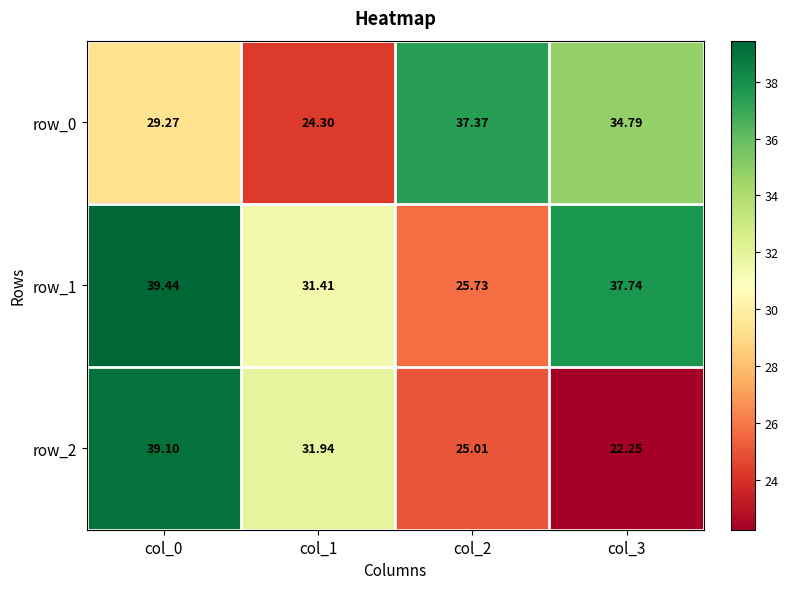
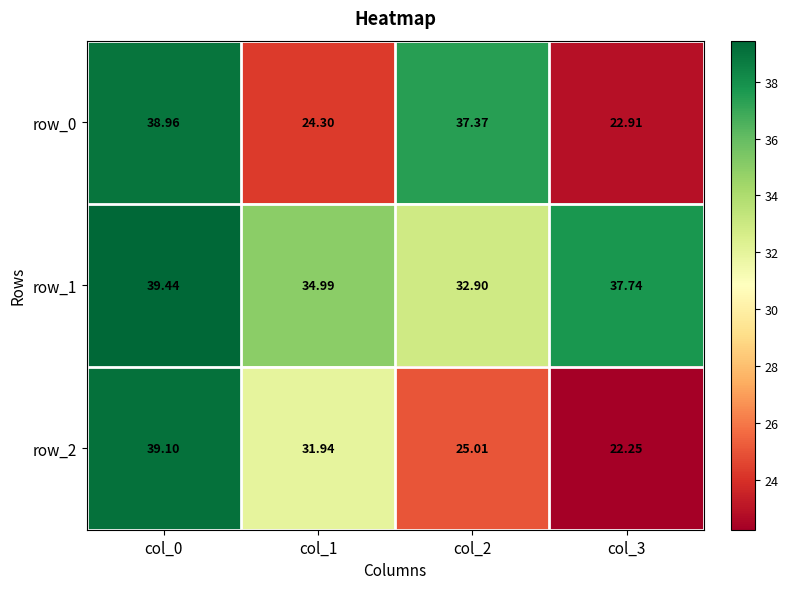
row_0, col_0: 29.27 -> 38.96
row_0, col_3: 34.79 -> 22.91
row_1, col_1: 31.41 -> 34.99
row_1, col_2: 25.73 -> 32.90
